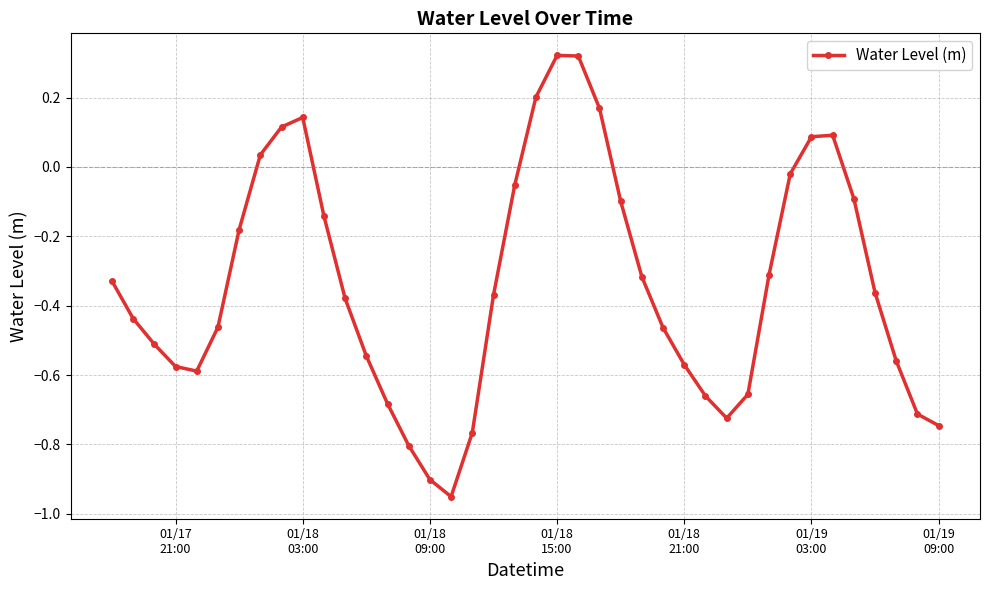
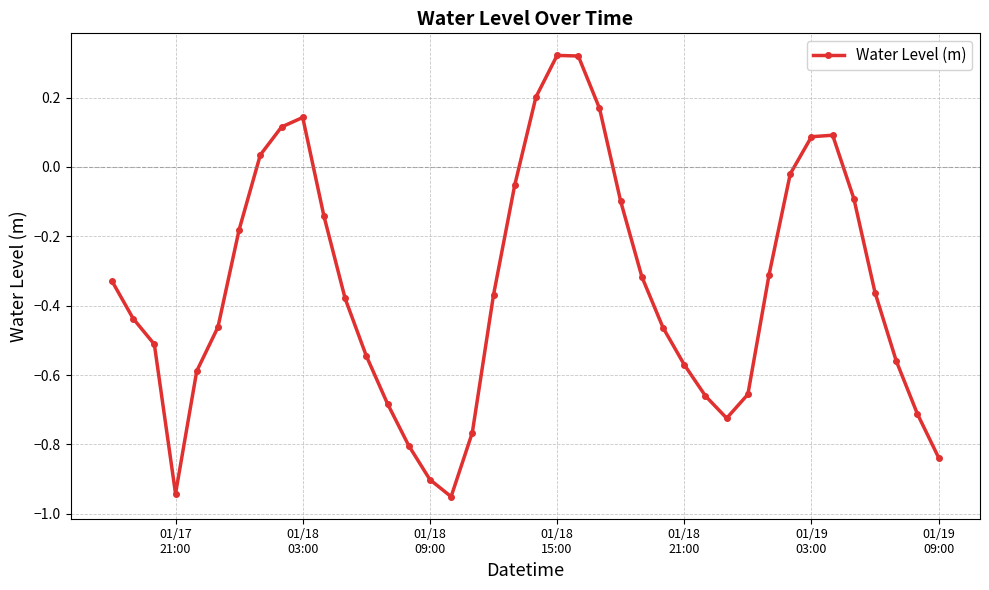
01/17 21:00: -0.58 -> -0.94
01/19 09:00: -0.75 -> -0.84
